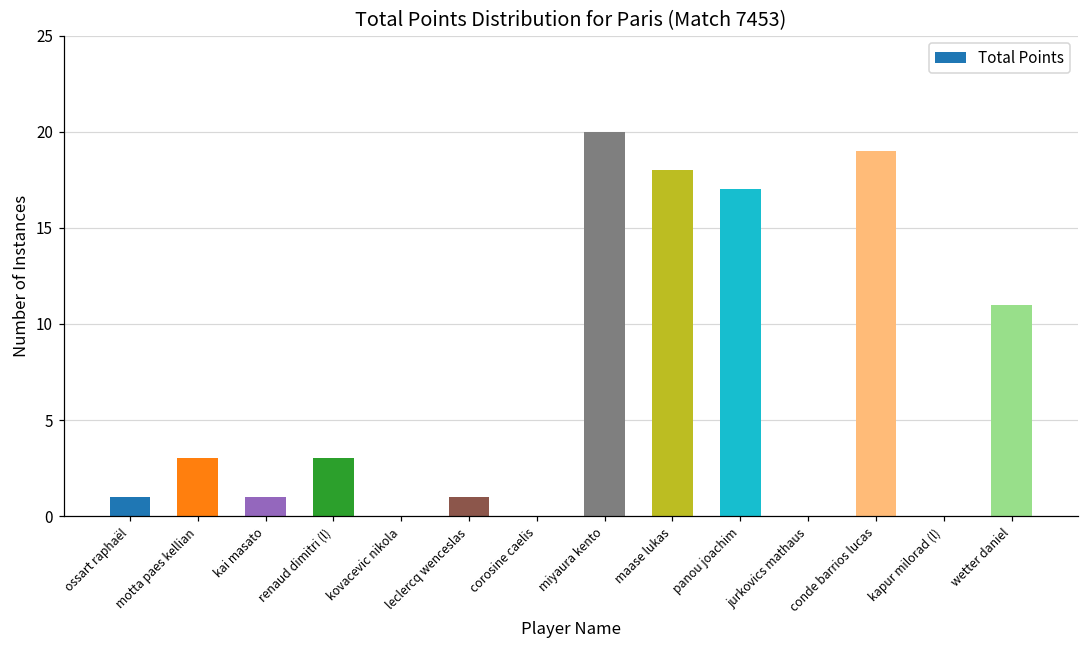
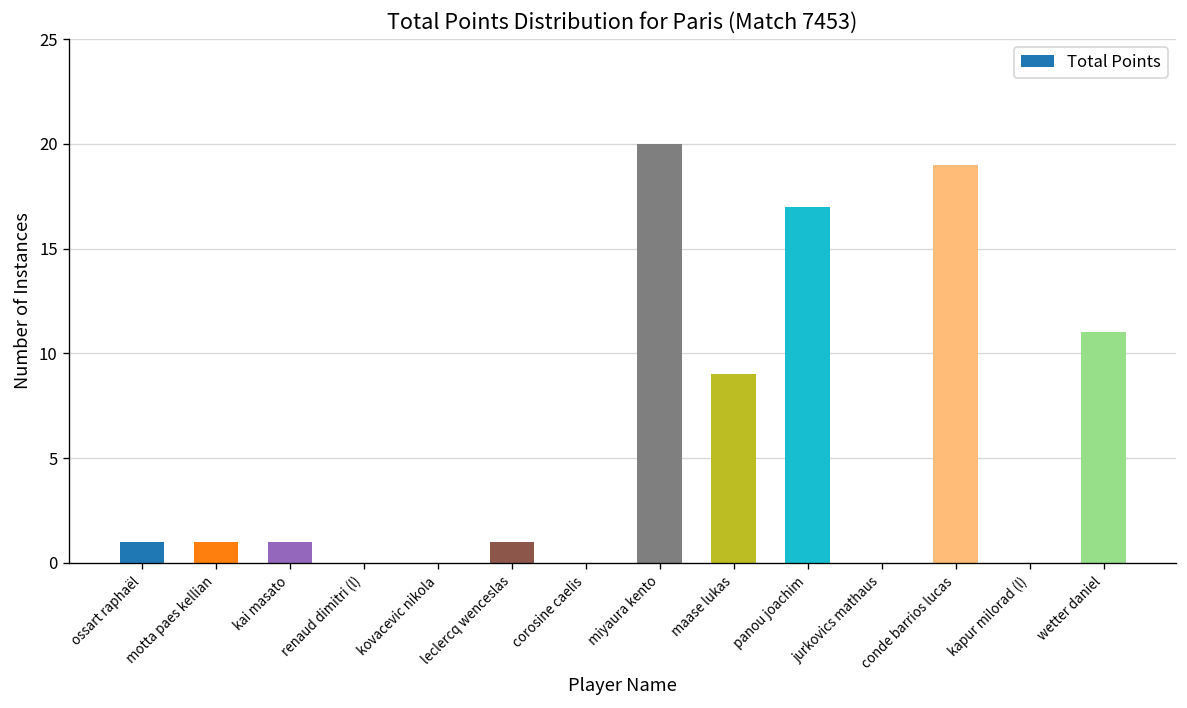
motta paes kellian: 3 -> 1
renaud dimitri (l): 3 -> 0
maase lukas: 18 -> 9
